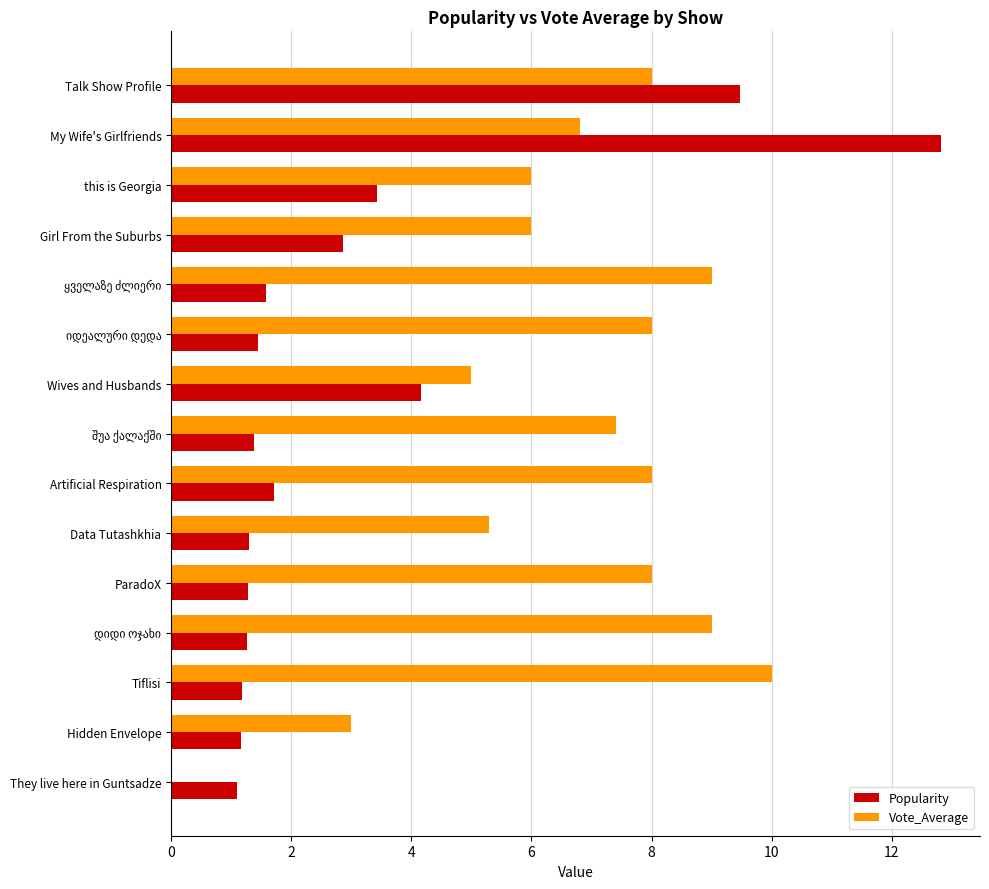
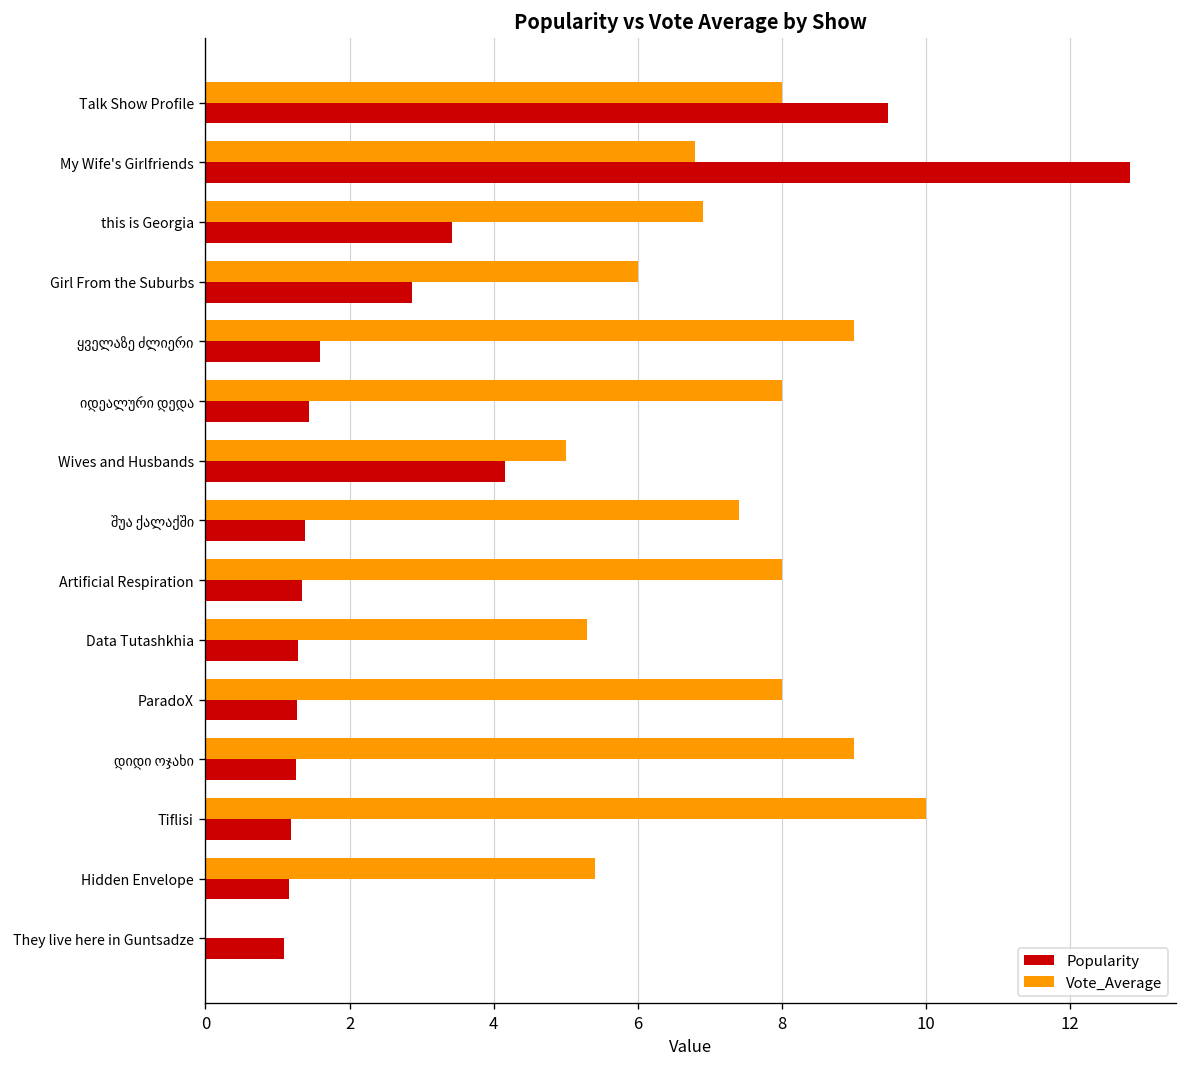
Vote_Average, this is Georgia: 6.0 -> 6.9
Popularity, Artificial Respiration: 1.7 -> 1.3
Vote_Average, Hidden Envelope: 3.0 -> 5.4
